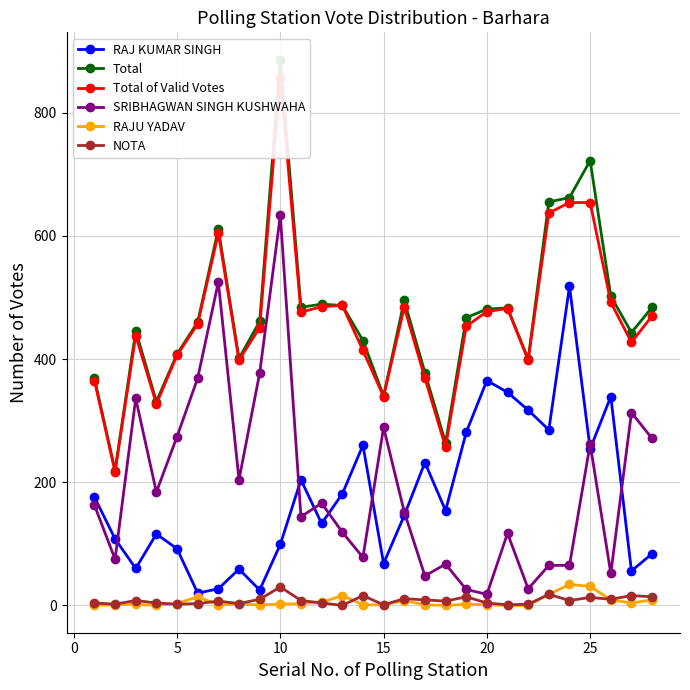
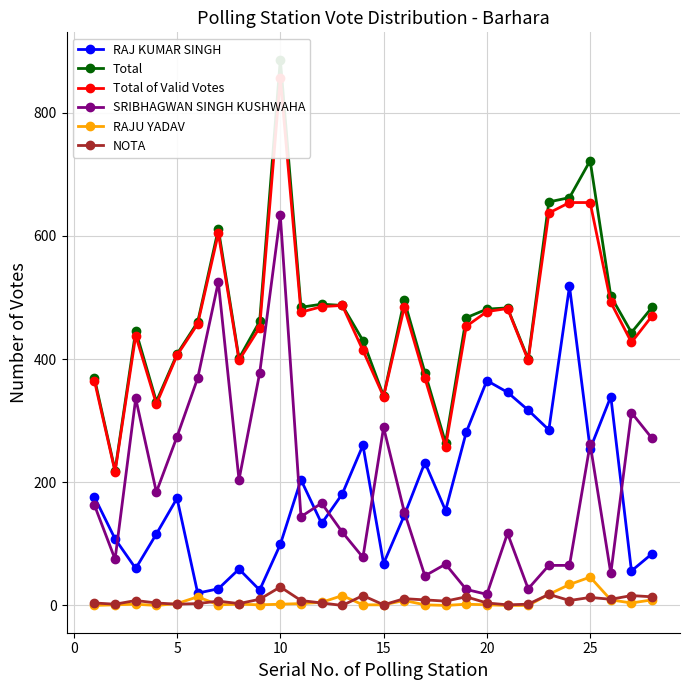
RAJ KUMAR SINGH, 5: 90 -> 170
RAJU YADAV, 25: 30 -> 50
